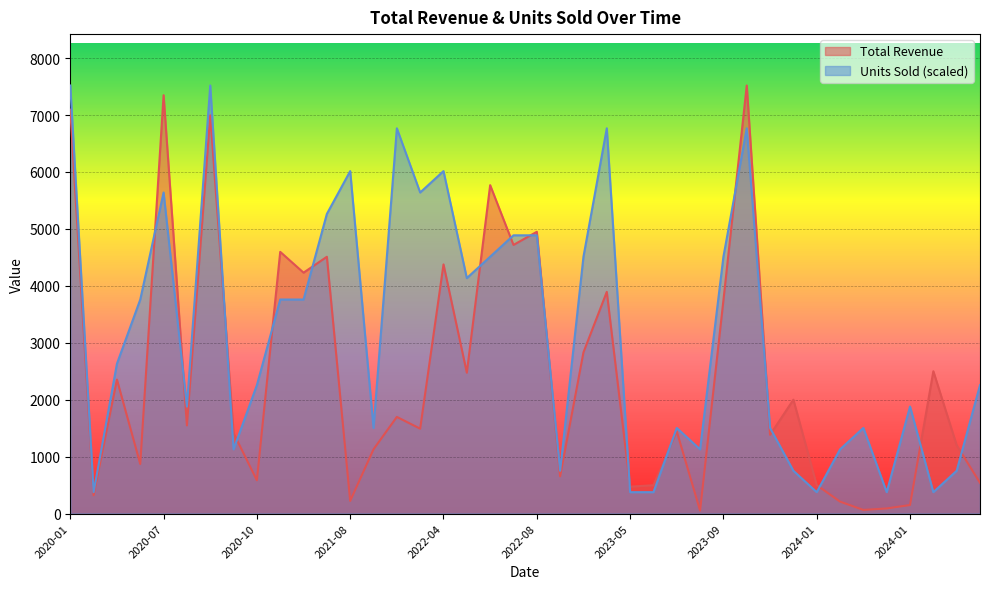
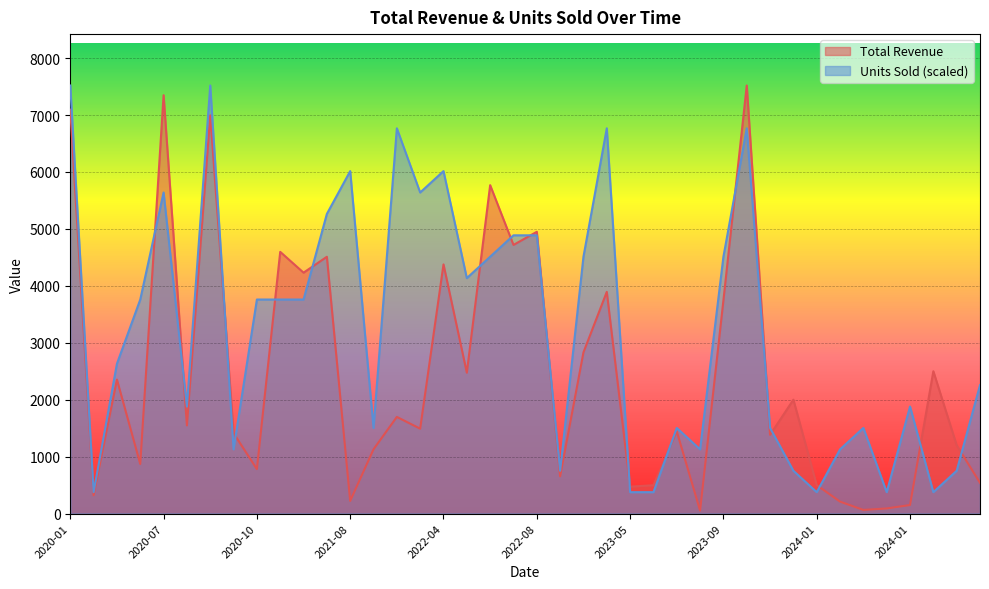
Total Revenue, 2020-10: 600 -> 800
Units Sold (scaled), 2020-10: 2300 -> 3800
